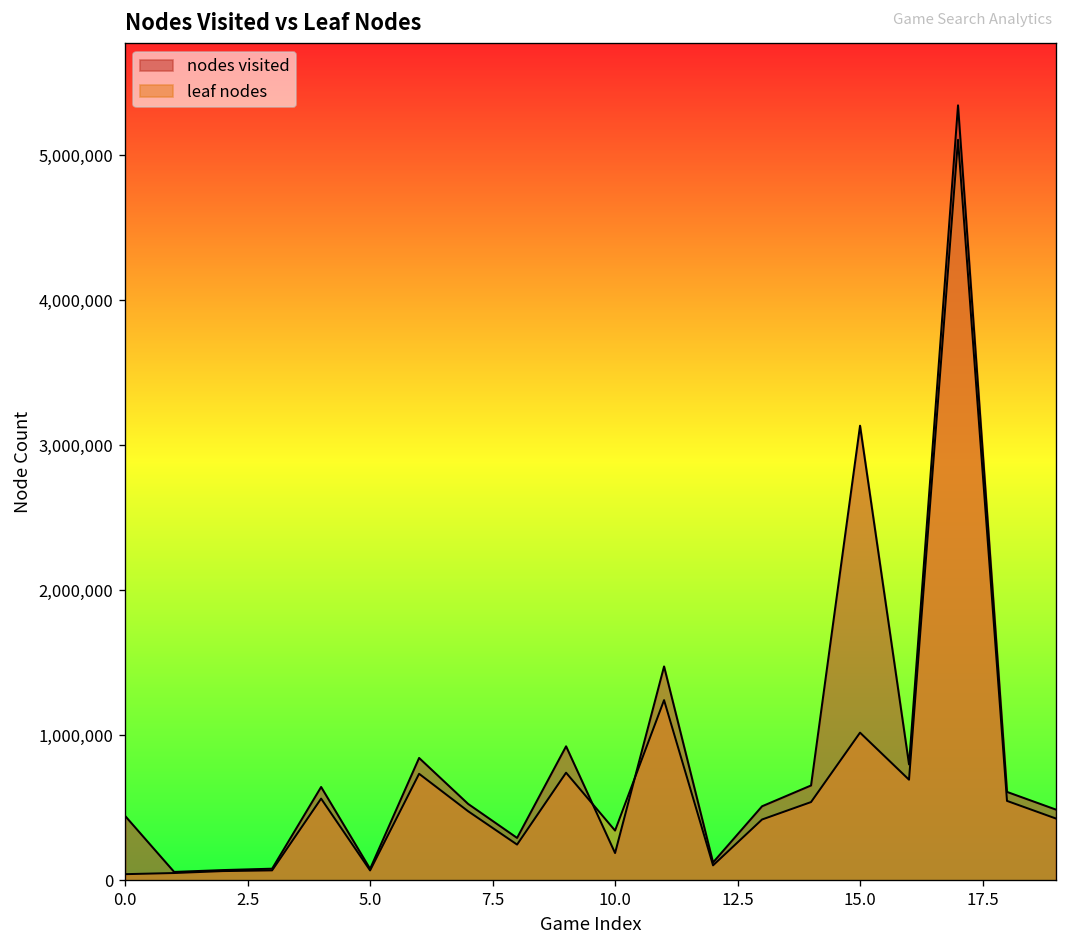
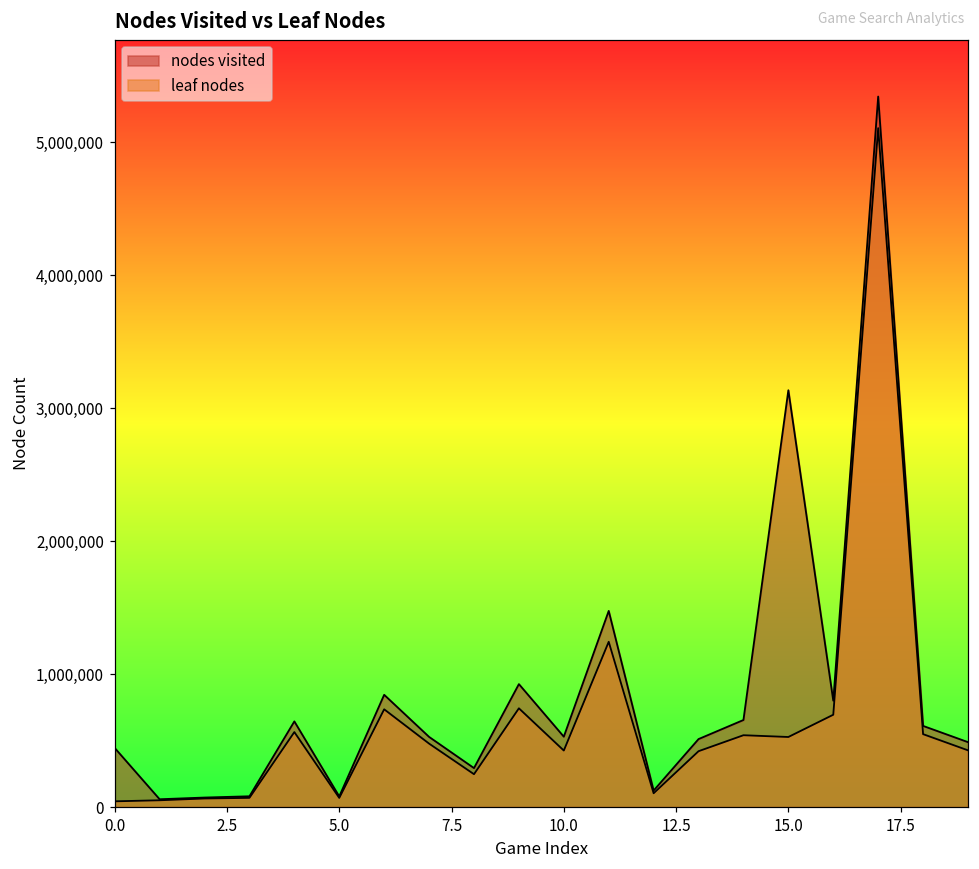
nodes visited, 10.0: 190,000 -> 530,000
leaf nodes, 10.0: 340,000 -> 430,000
leaf nodes, 15.0: 1,020,000 -> 530,000
